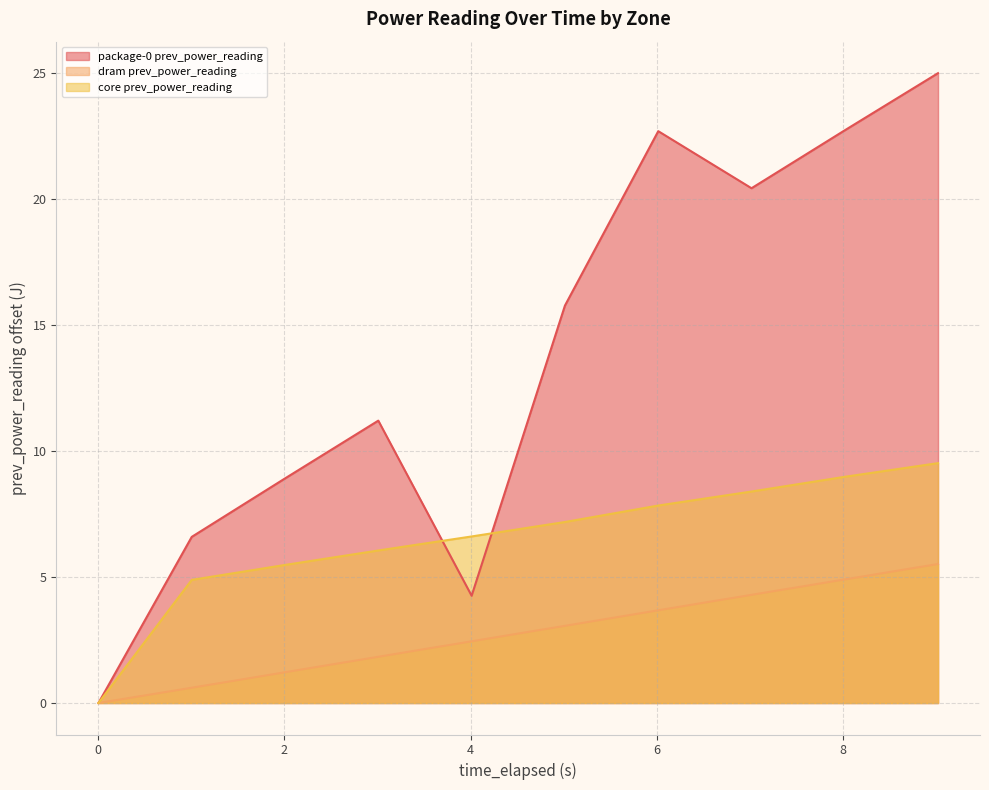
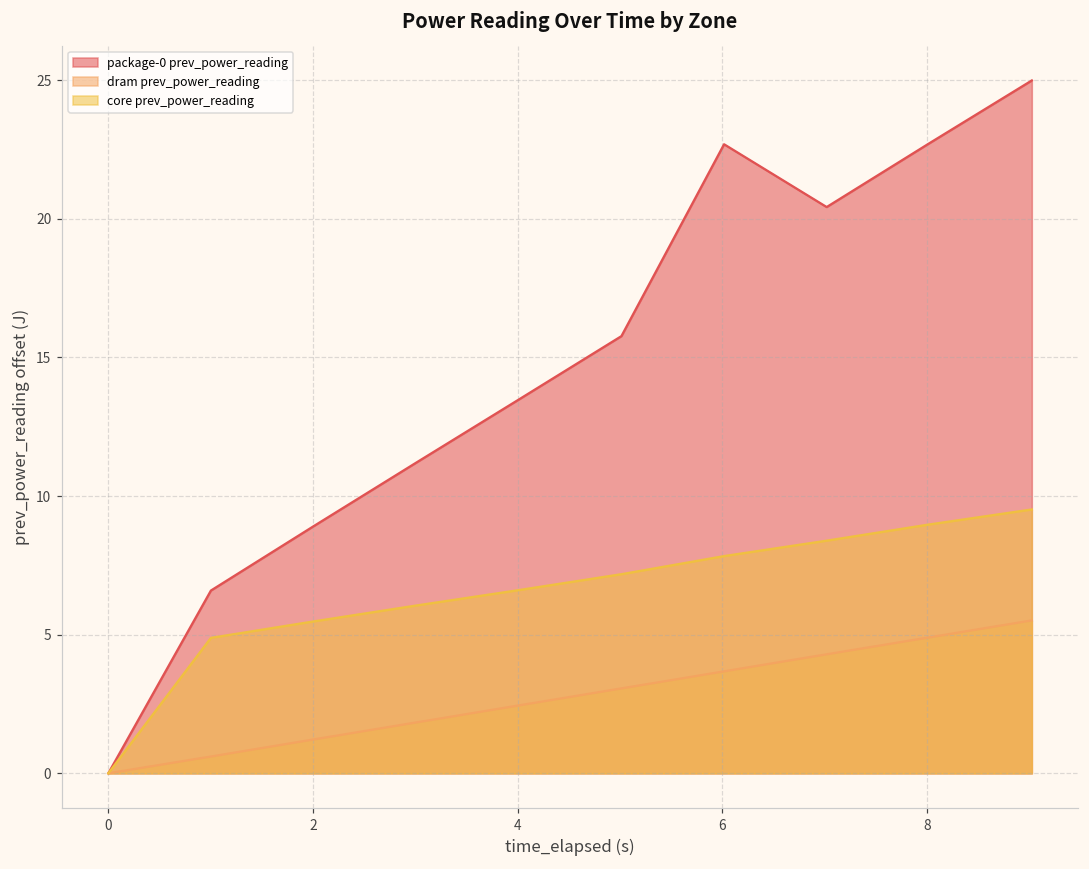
package-0 prev_power_reading, 4: 4.3 -> 13.5
